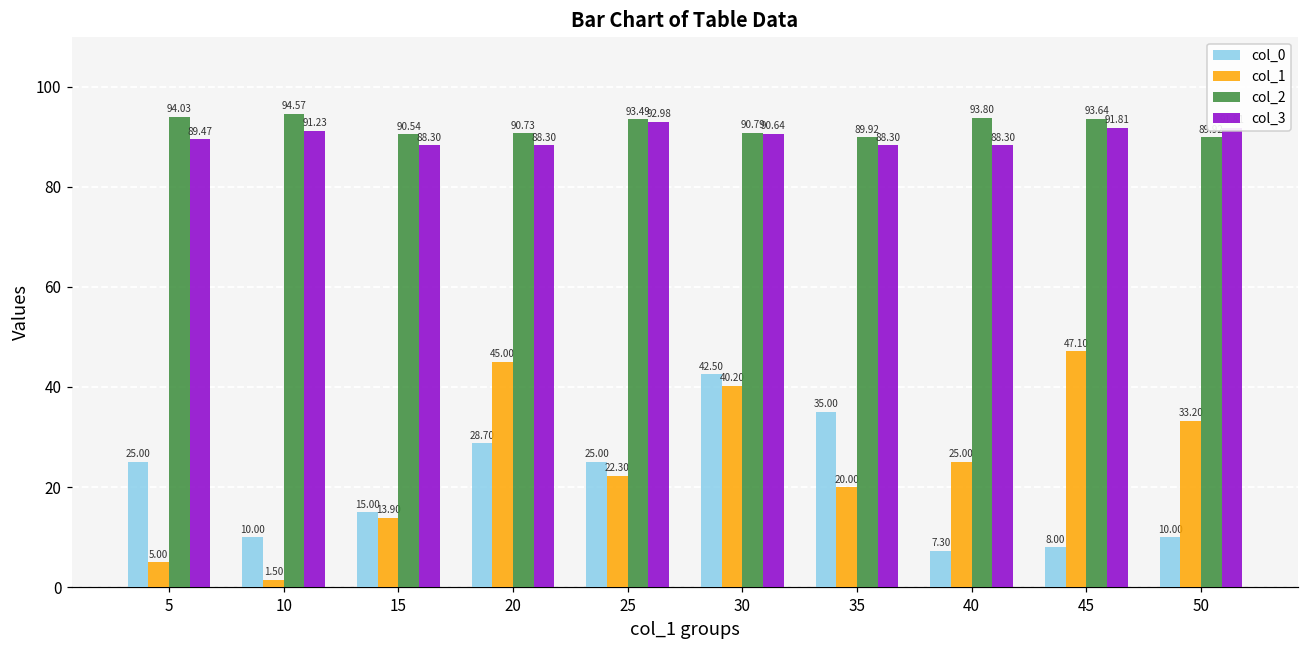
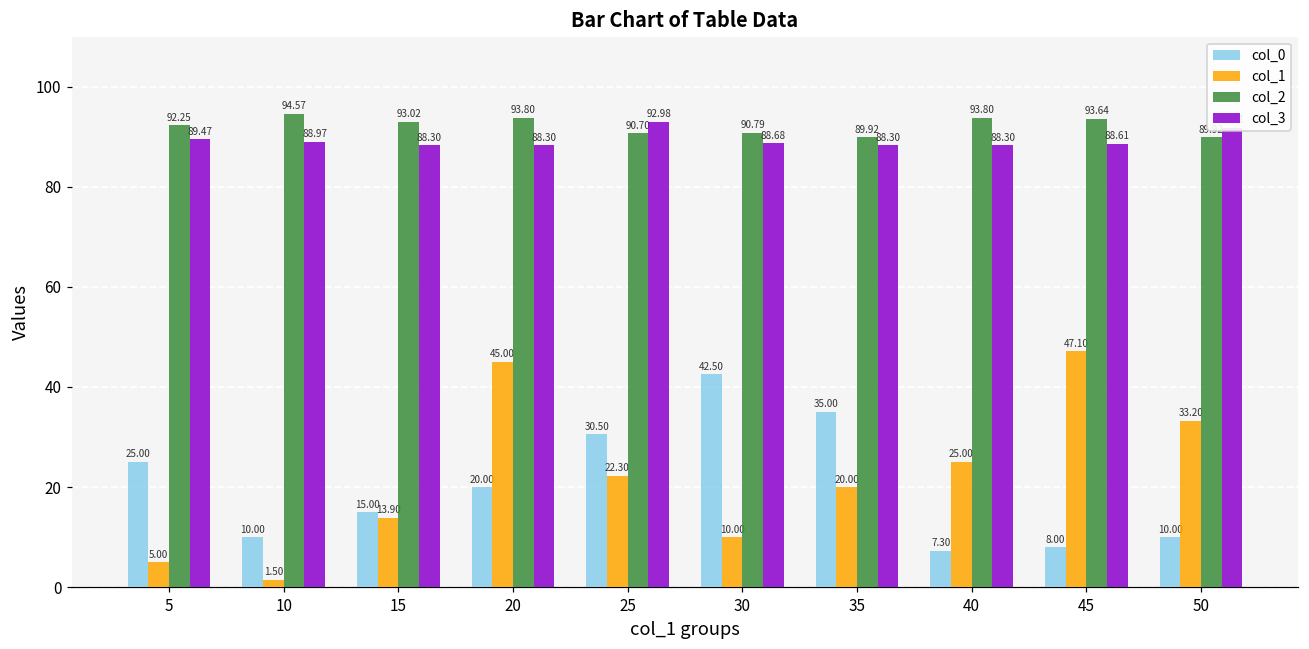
col_2, 5: 94.03 -> 92.25
col_3, 10: 91.23 -> 88.97
col_2, 15: 90.54 -> 93.02
col_0, 20: 28.70 -> 20.00
col_2, 20: 90.73 -> 93.80
col_0, 25: 25.00 -> 30.50
col_2, 25: 93.49 -> 90.70
col_1, 30: 40.20 -> 10.00
col_3, 30: 90.64 -> 88.68
col_3, 45: 91.81 -> 88.61
